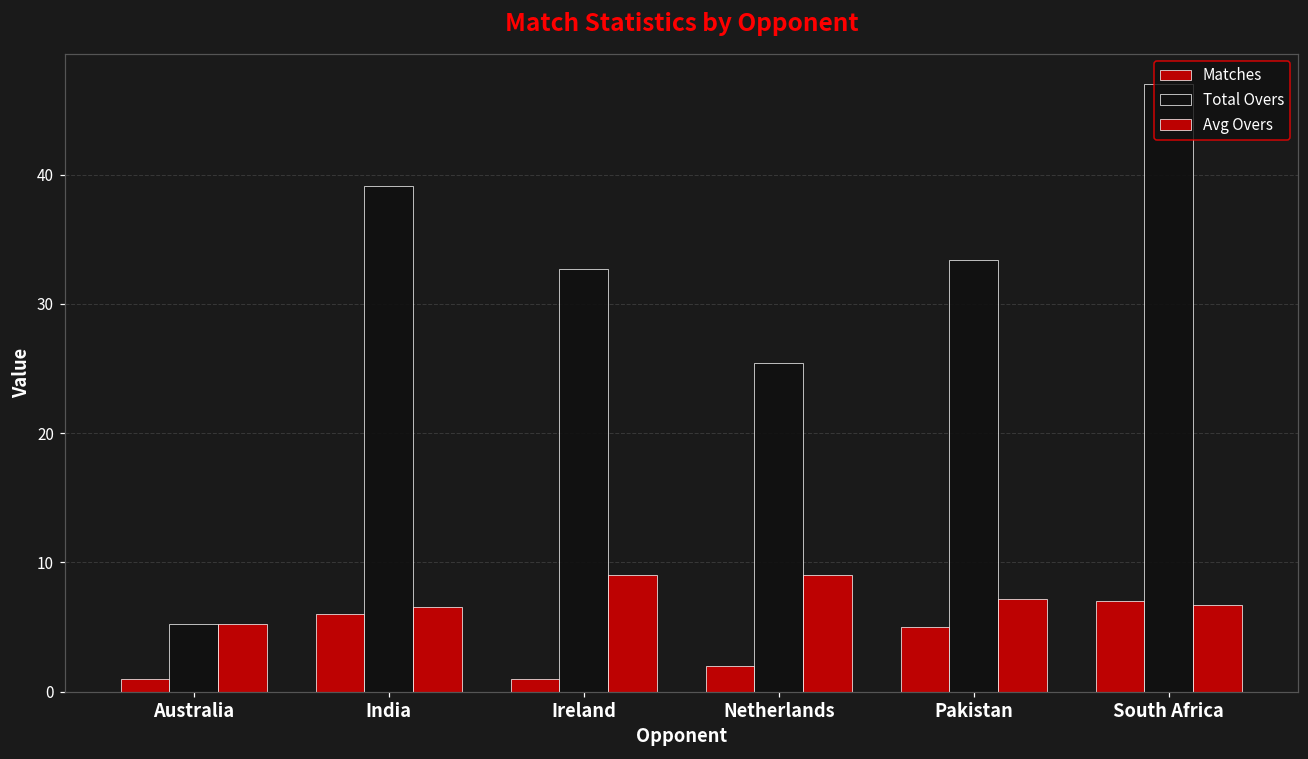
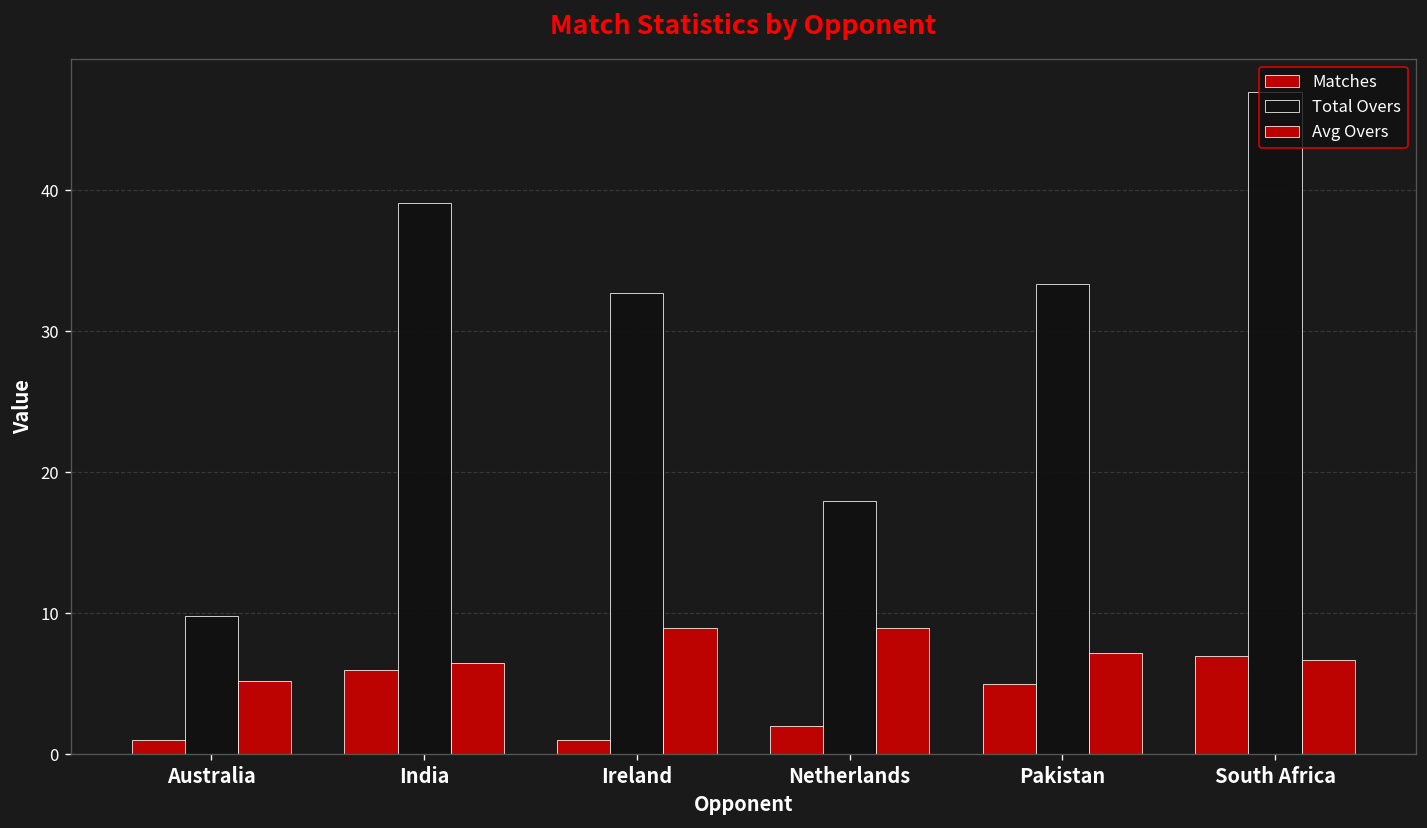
Total Overs, Australia: 5.2 -> 9.8
Total Overs, Netherlands: 25.4 -> 18.0
